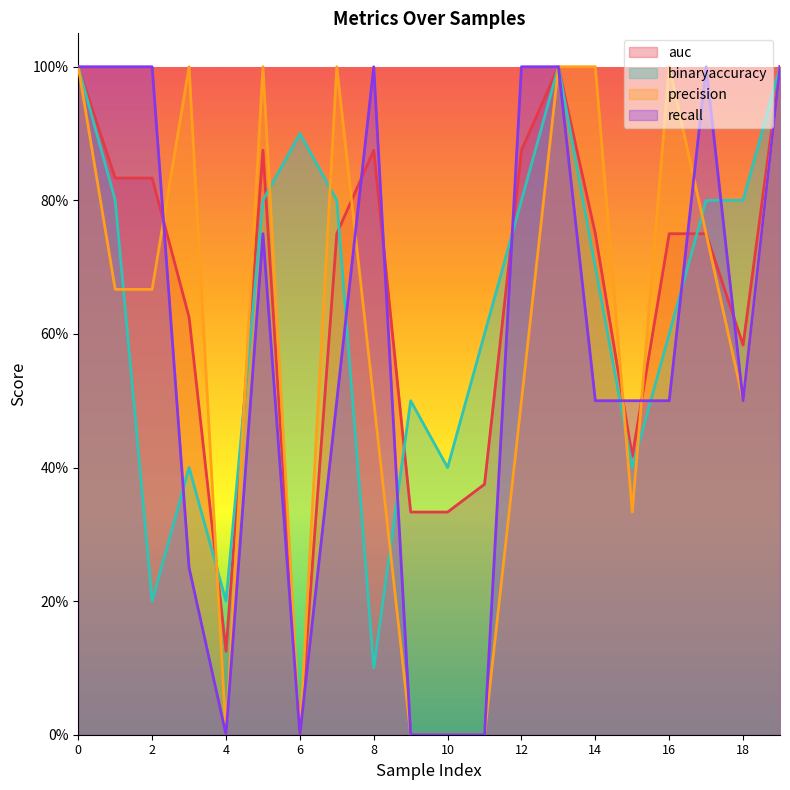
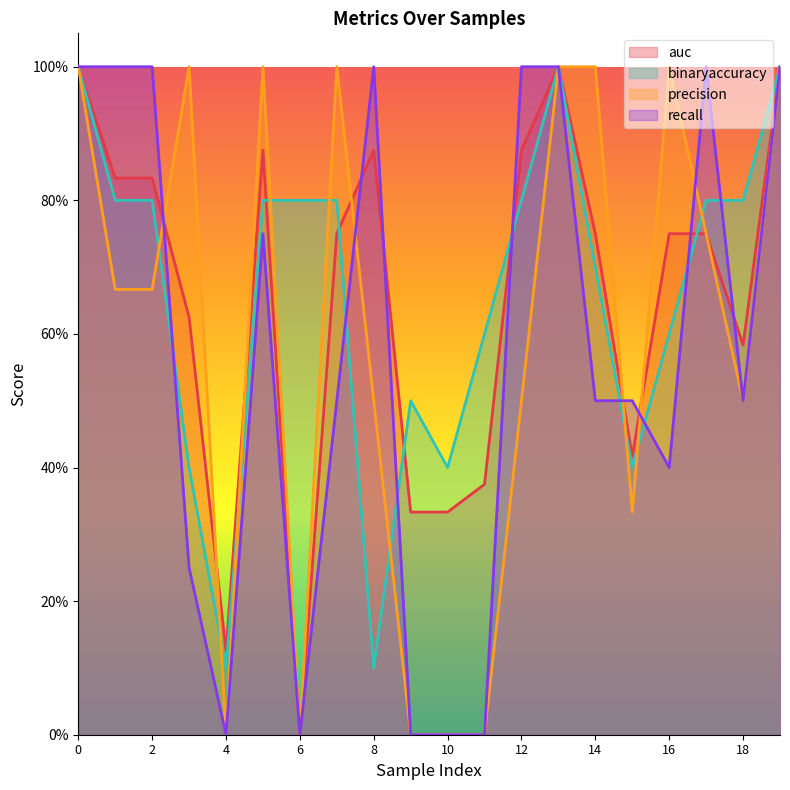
binaryaccuracy, 2: 20% -> 80%
binaryaccuracy, 4: 20% -> 10%
binaryaccuracy, 6: 90% -> 80%
recall, 16: 50% -> 40%
